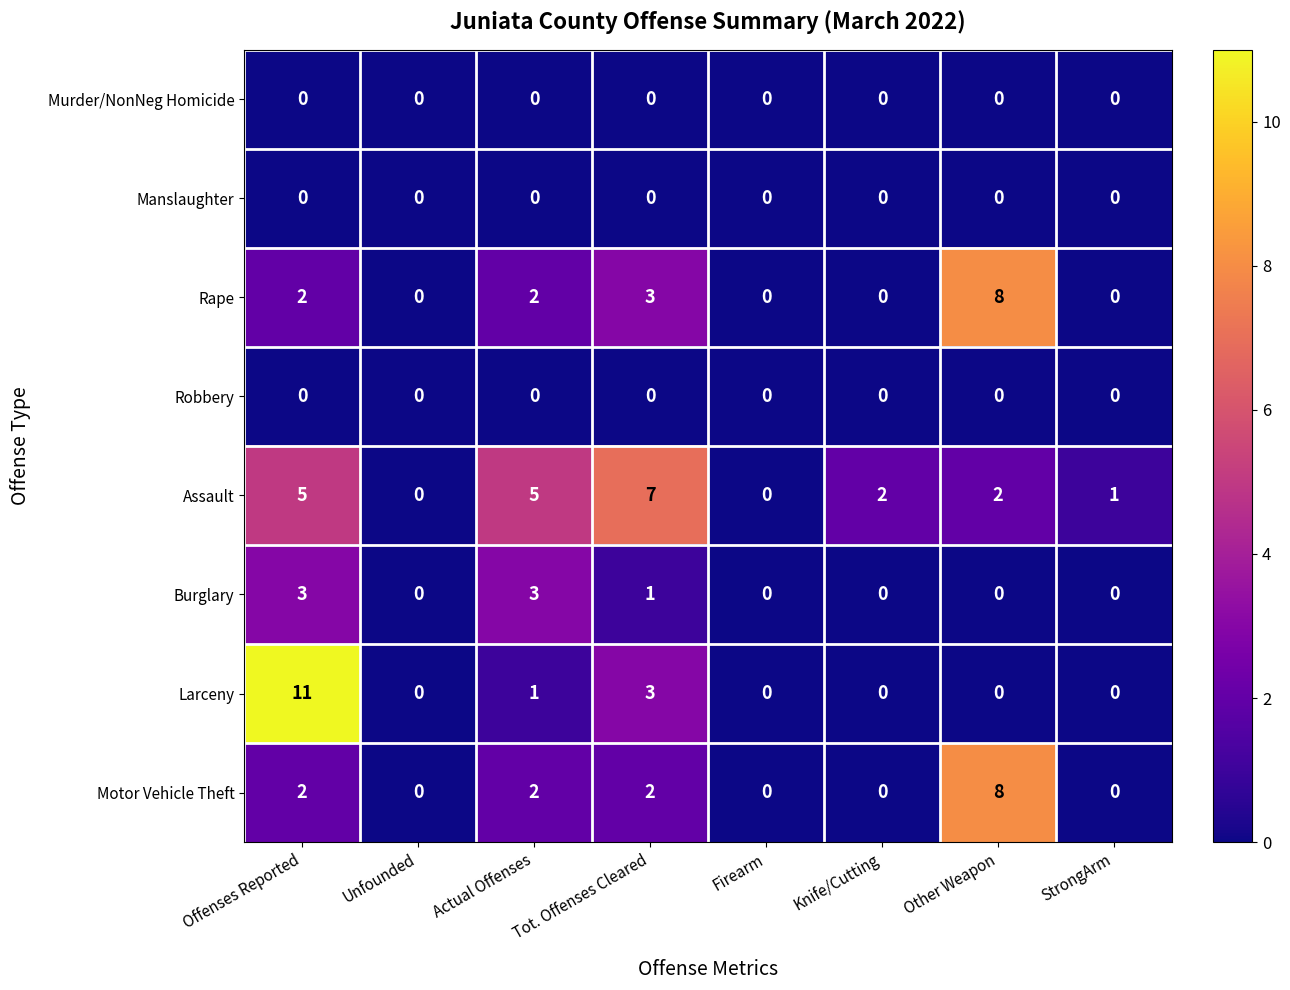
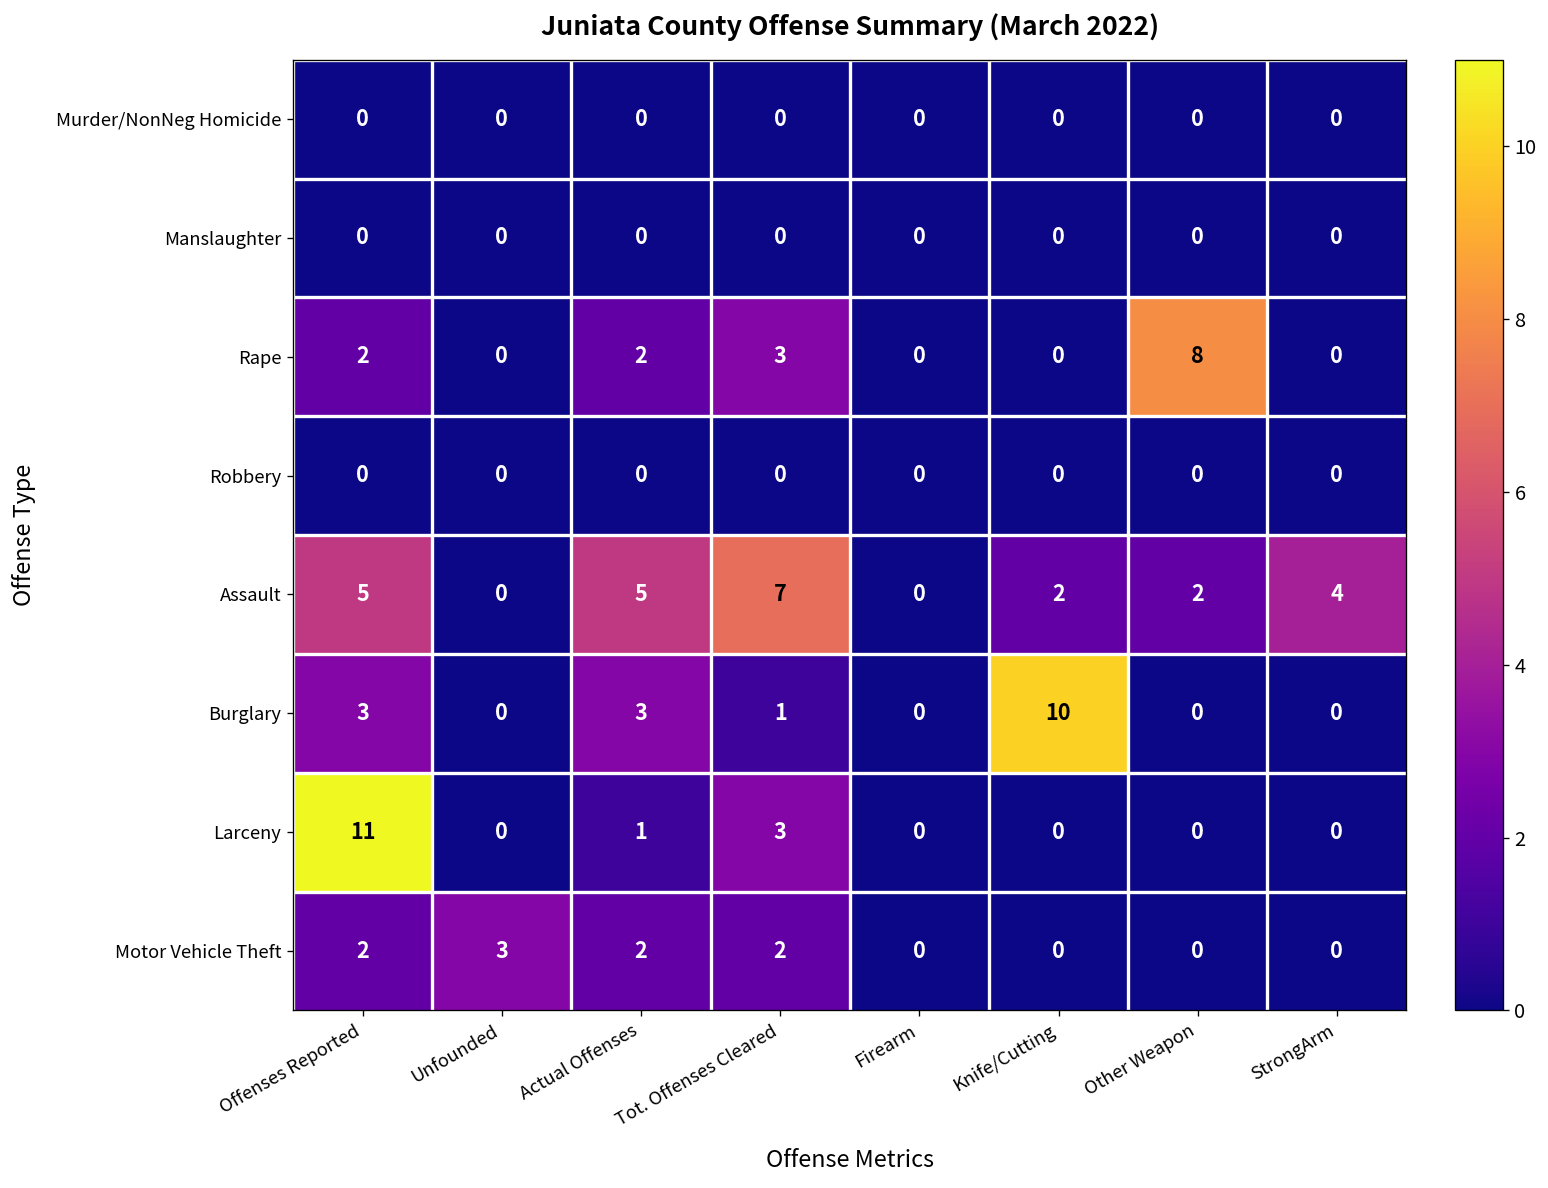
Assault, StrongArm: 1 -> 4
Burglary, Knife/Cutting: 0 -> 10
Motor Vehicle Theft, Unfounded: 0 -> 3
Motor Vehicle Theft, Other Weapon: 8 -> 0
